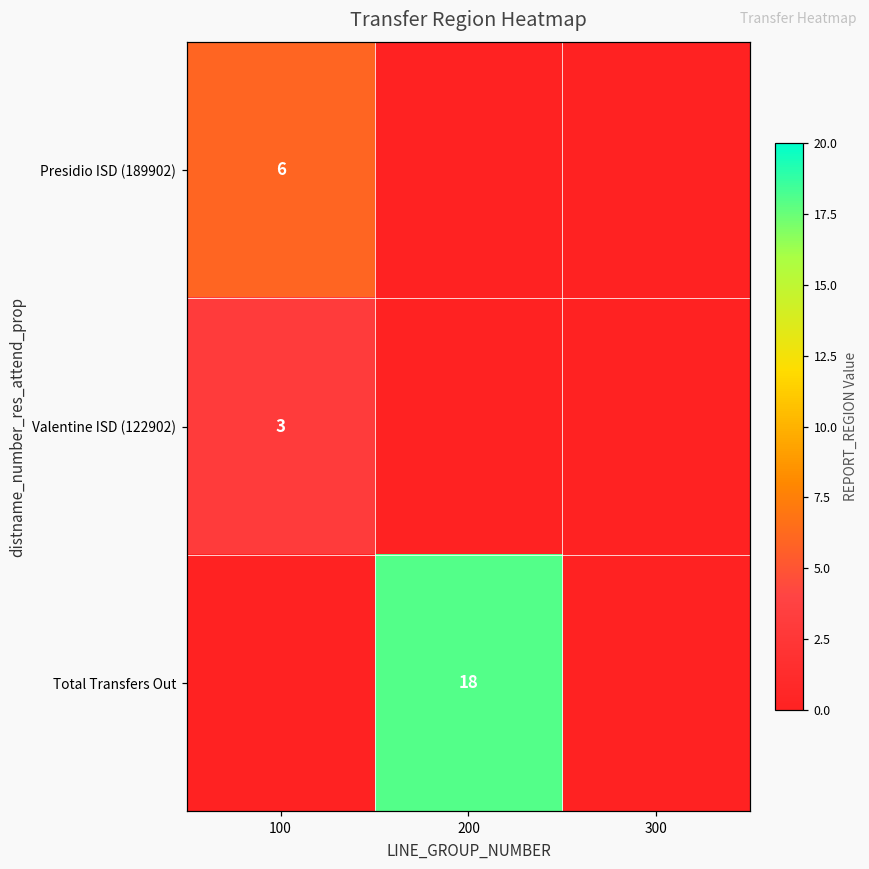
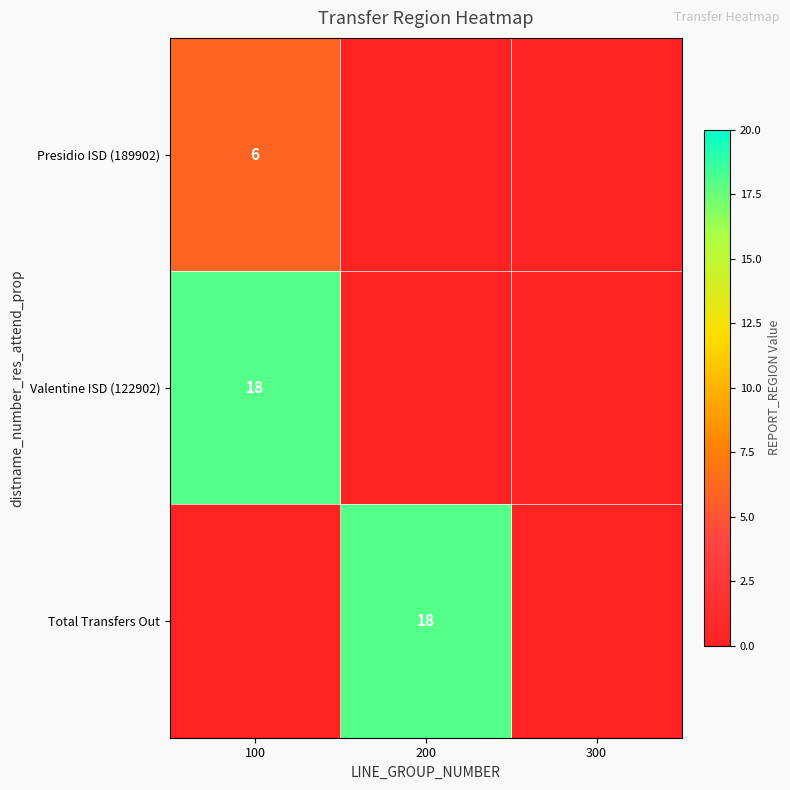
Valentine ISD (122902), 100: 3 -> 18
